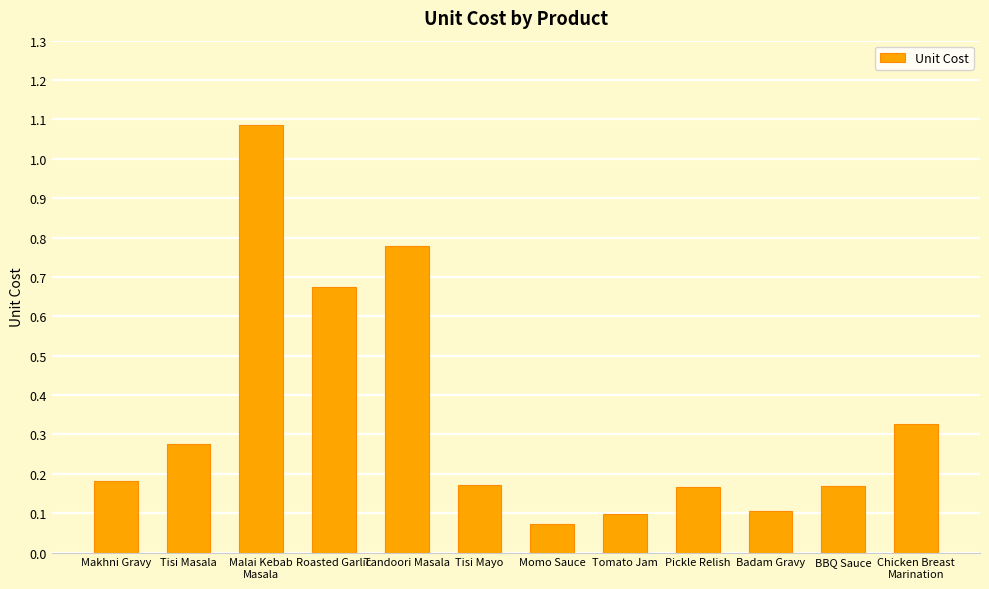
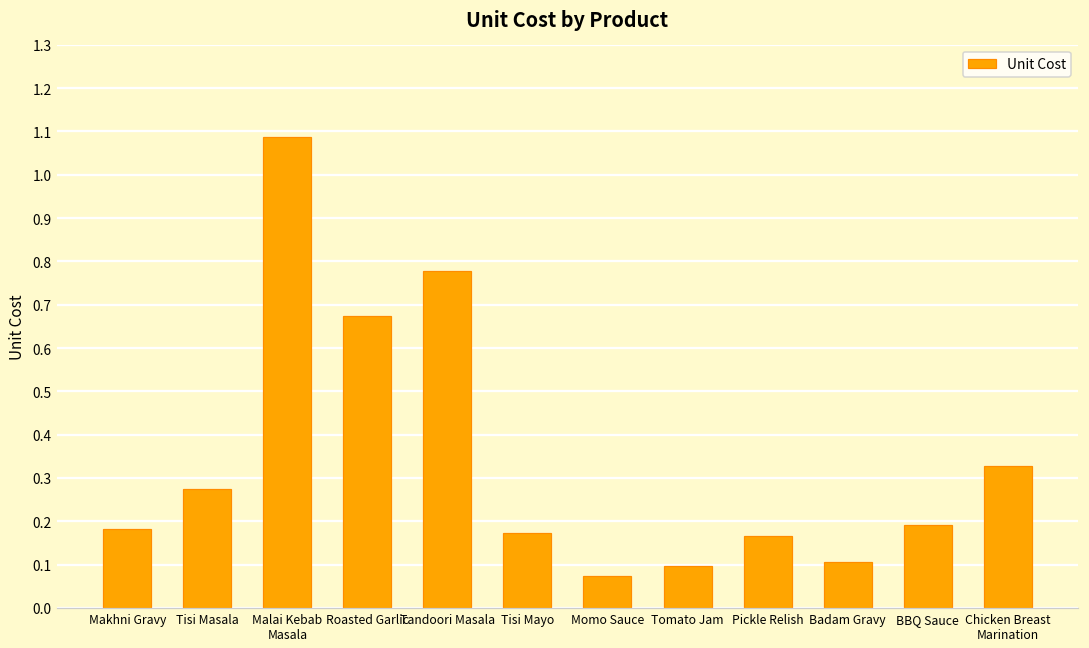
BBQ Sauce: 0.17 -> 0.19
